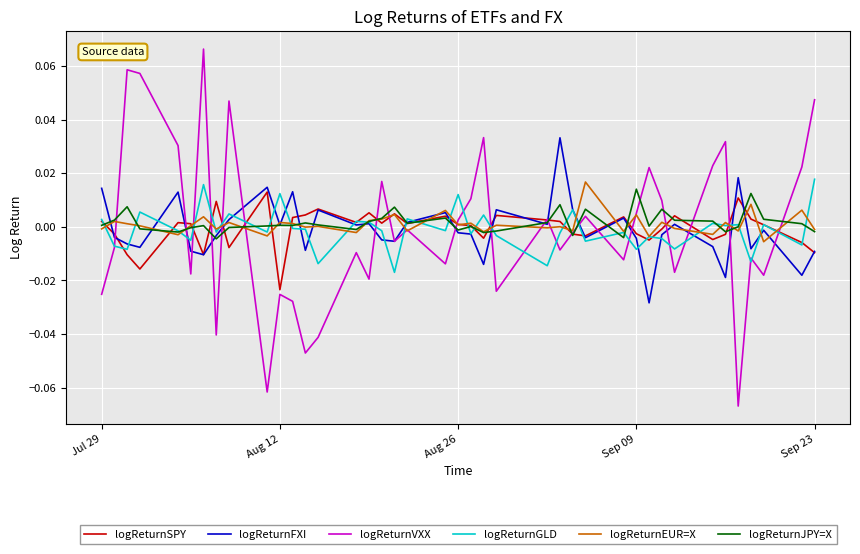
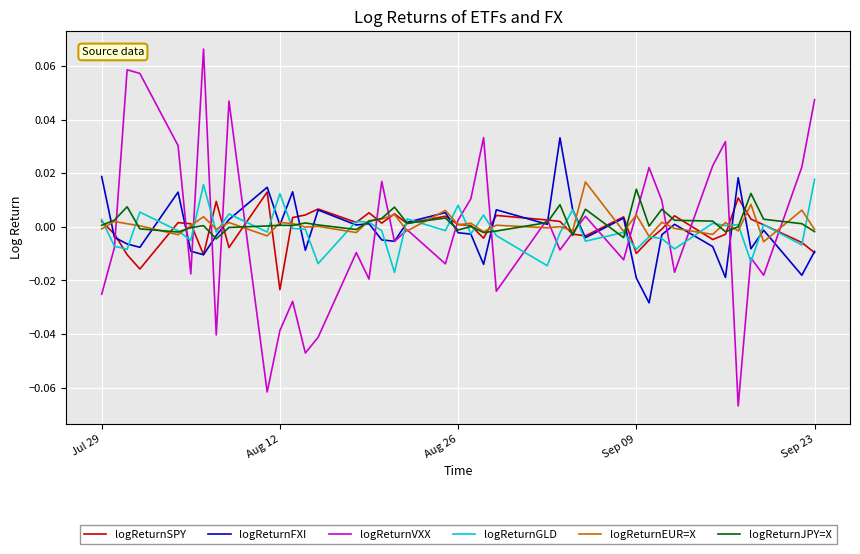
logReturnFXI, Jul 29: 0.014 -> 0.019
logReturnVXX, Aug 12: -0.025 -> -0.039
logReturnGLD, Aug 26: 0.012 -> 0.008
logReturnSPY, Sep 09: -0.003 -> -0.010
logReturnFXI, Sep 09: -0.004 -> -0.019
